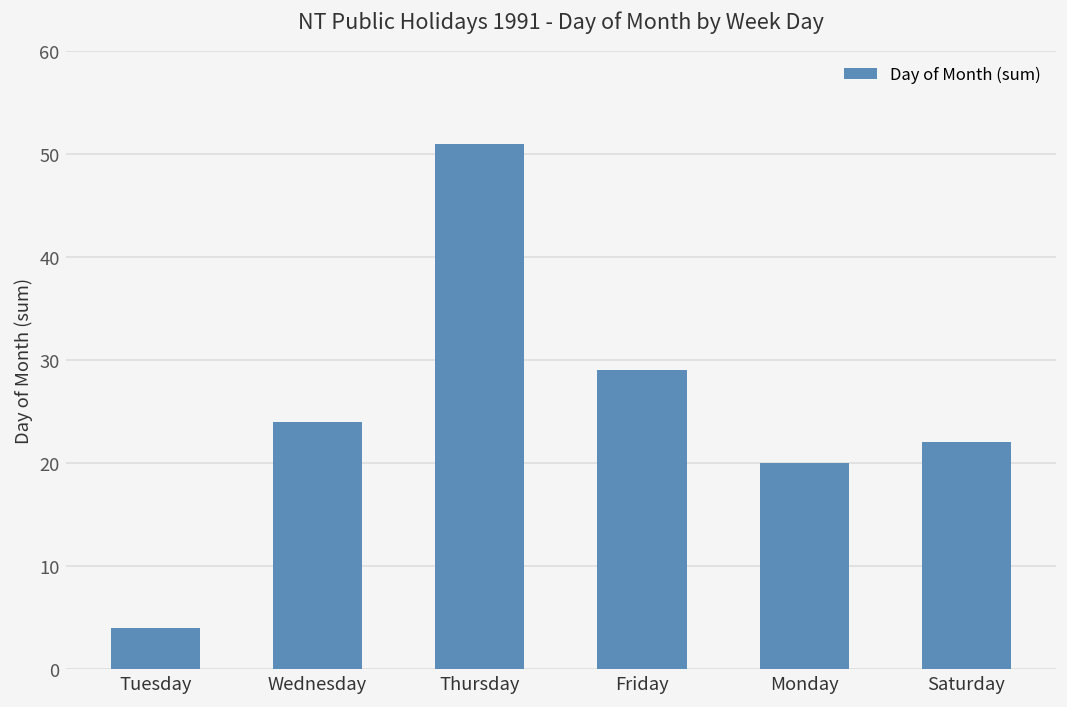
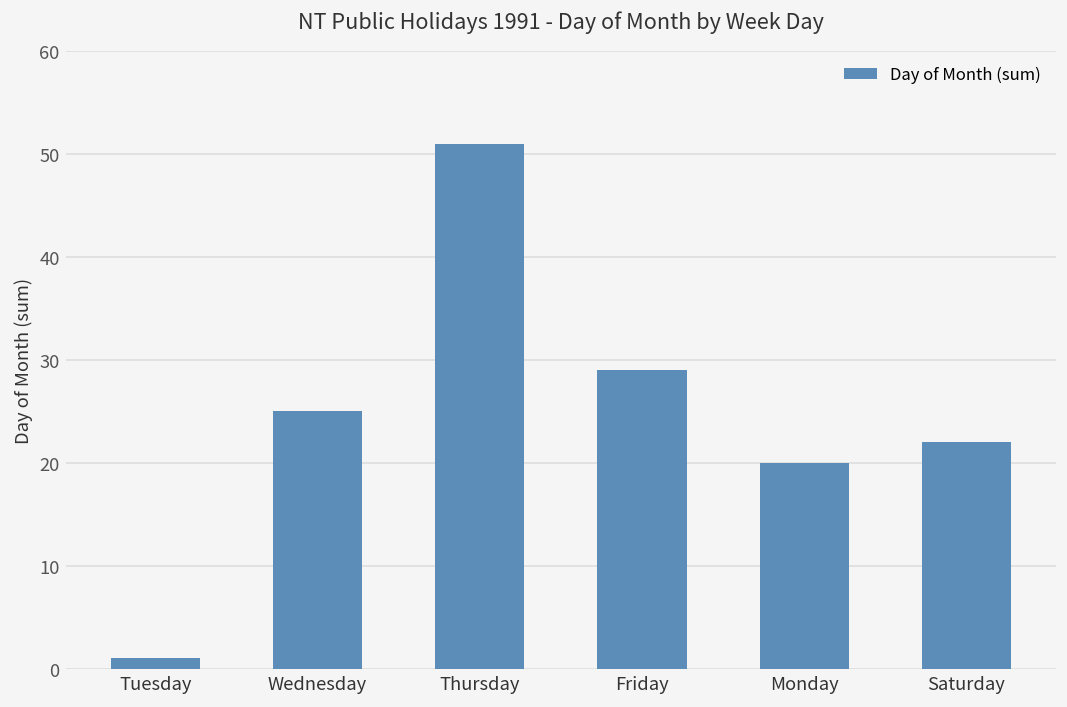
Tuesday: 4 -> 1
Wednesday: 24 -> 25
